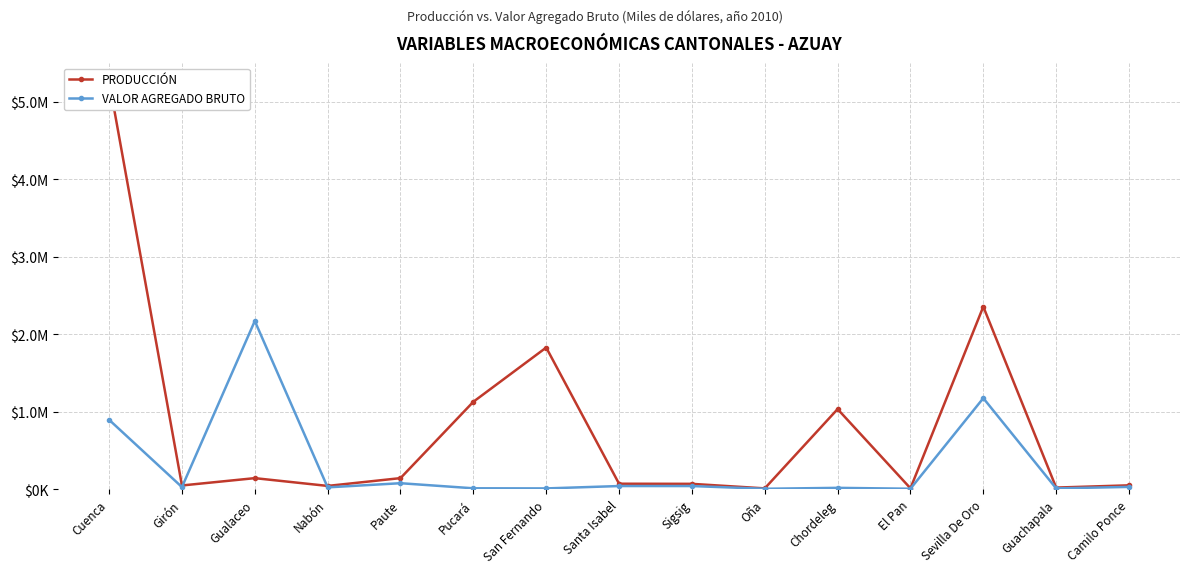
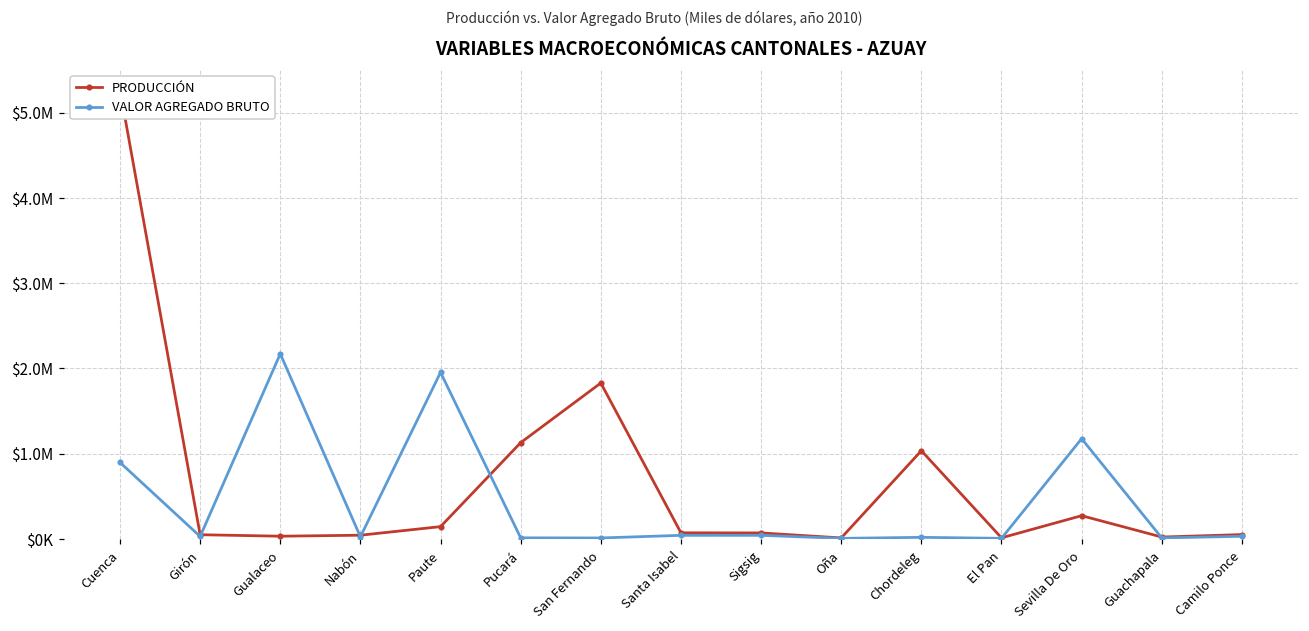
PRODUCCIÓN, Gualaceo: $100000 -> $0
VALOR AGREGADO BRUTO, Paute: $100000 -> $2000000
PRODUCCIÓN, Sevilla De Oro: $2400000 -> $300000
